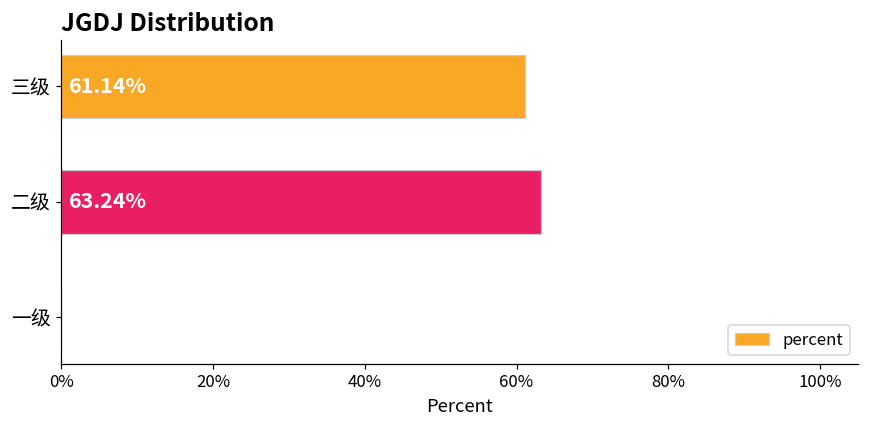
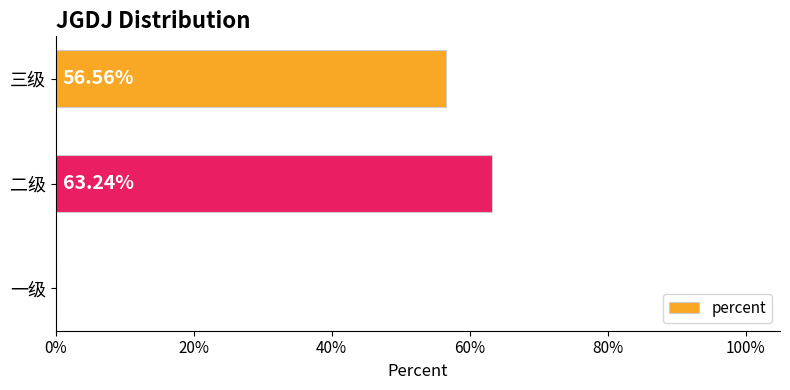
三级: 61.14% -> 56.56%
